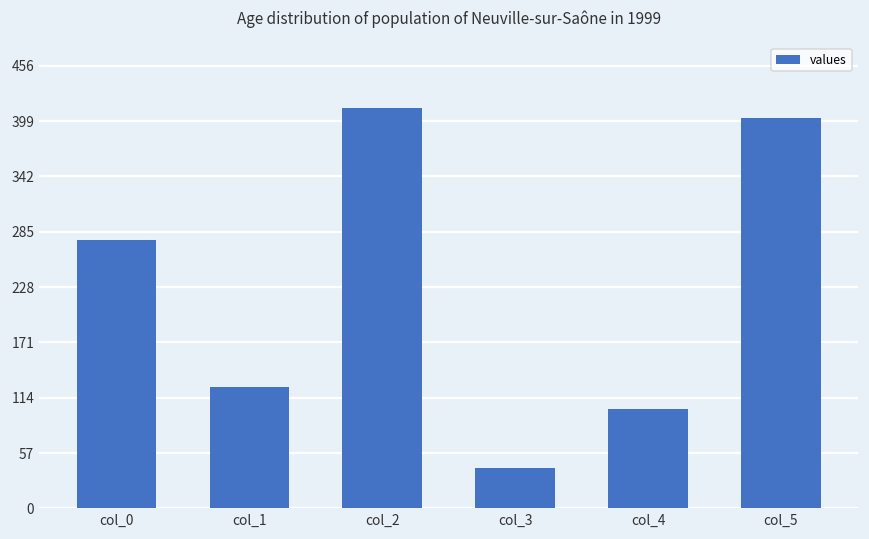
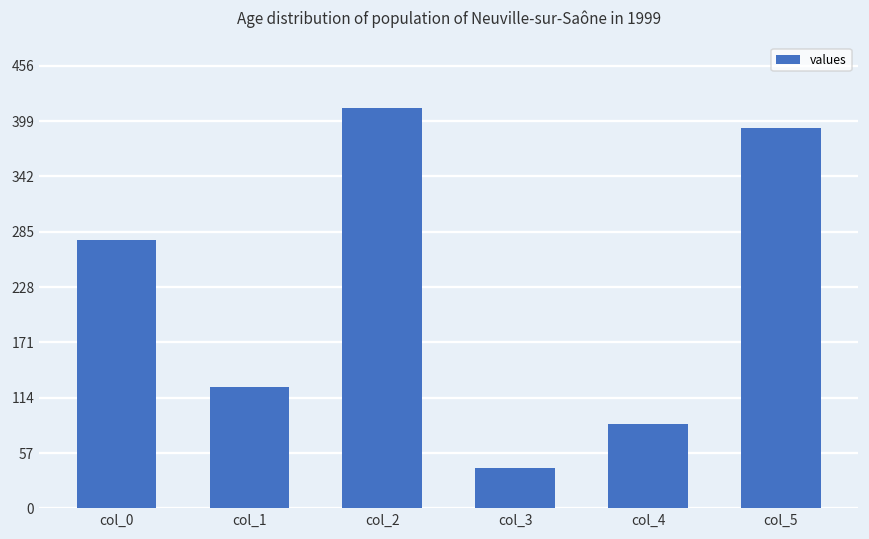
col_4: 100 -> 90
col_5: 400 -> 390
